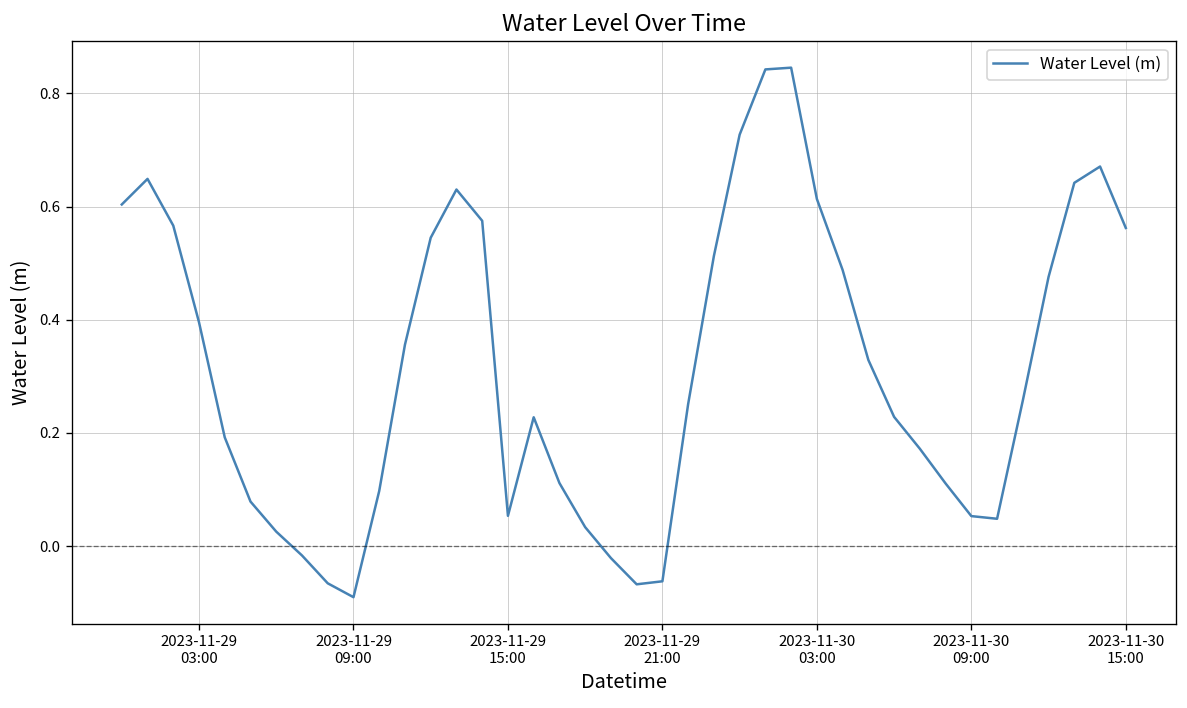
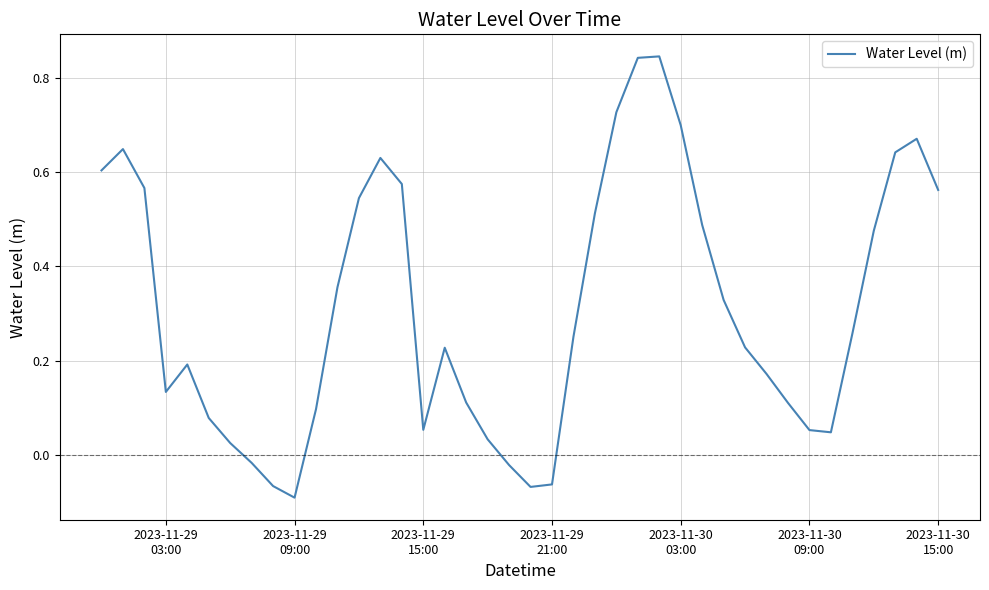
2023-11-29 03:00: 0.40 -> 0.13
2023-11-30 03:00: 0.61 -> 0.70
